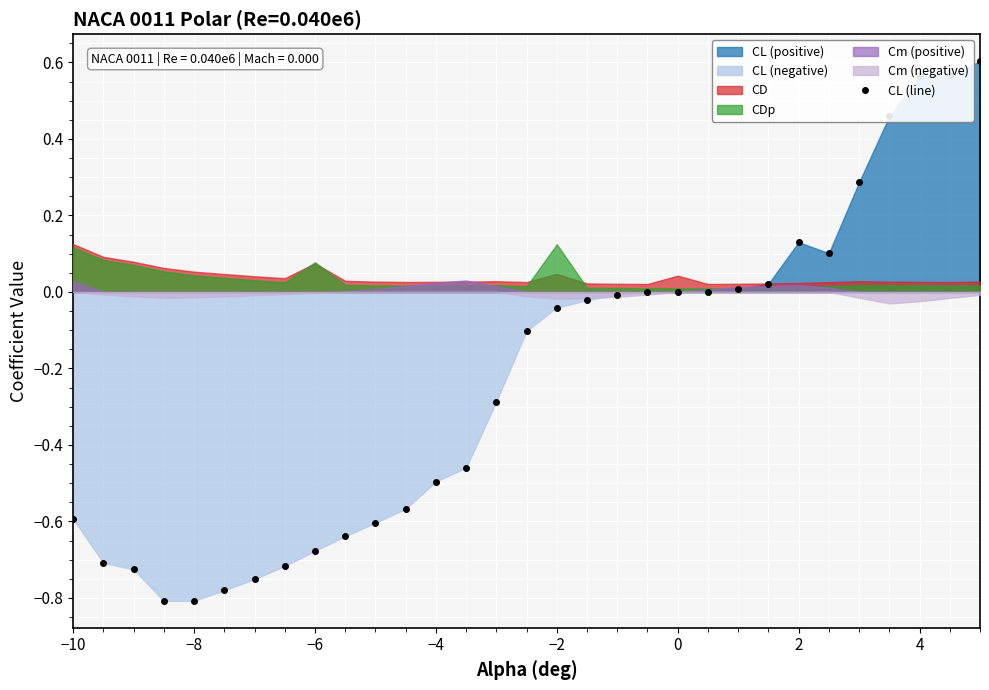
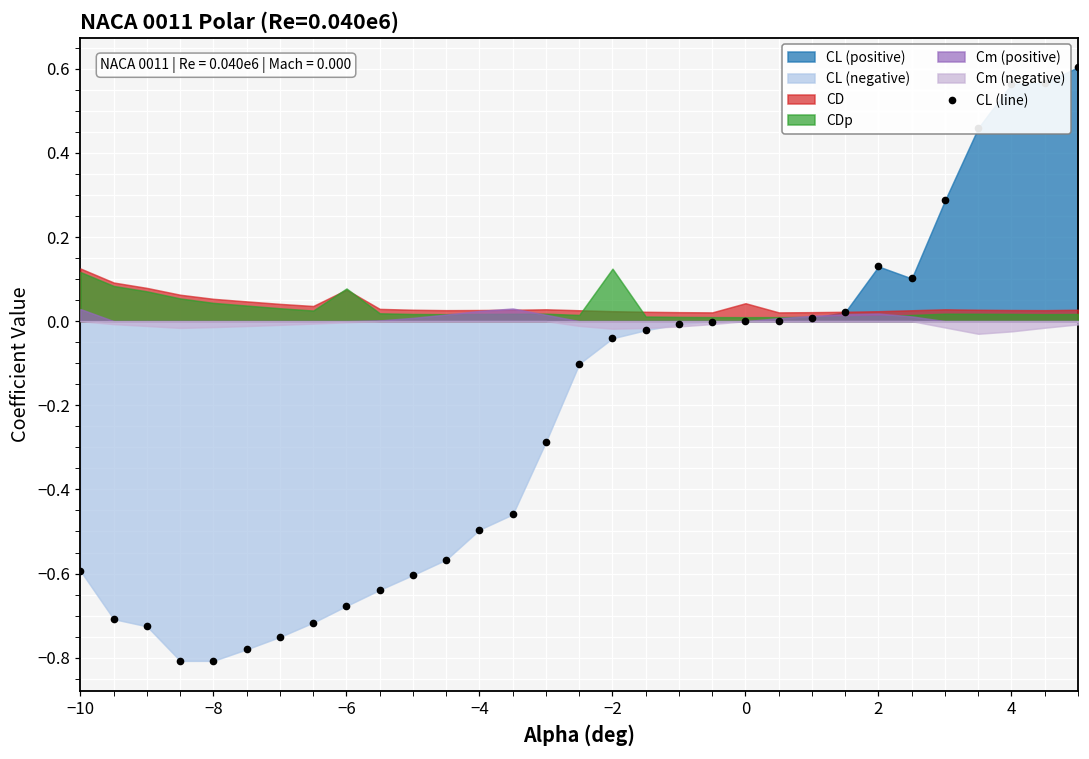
CD, −2: 0.05 -> 0.02
